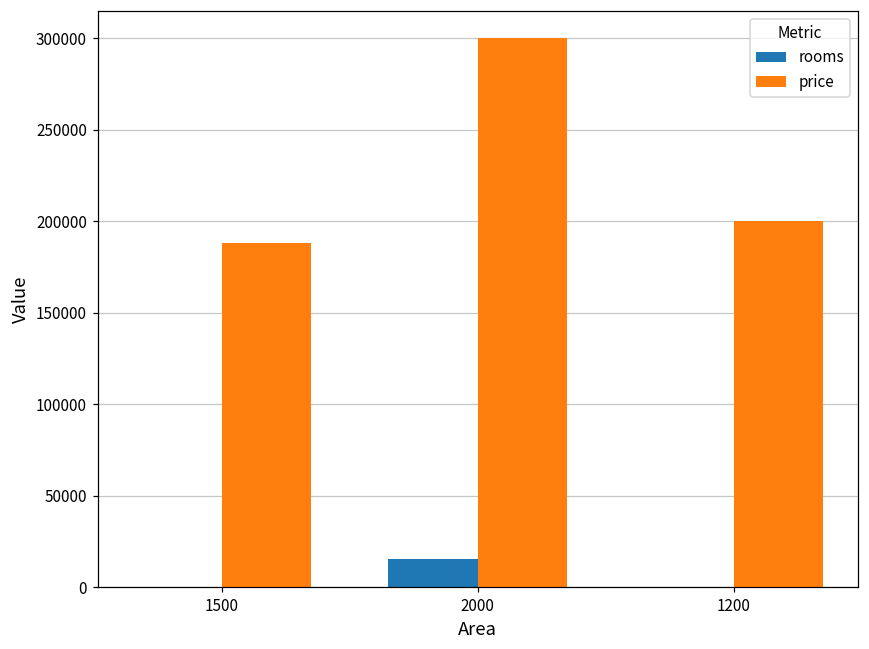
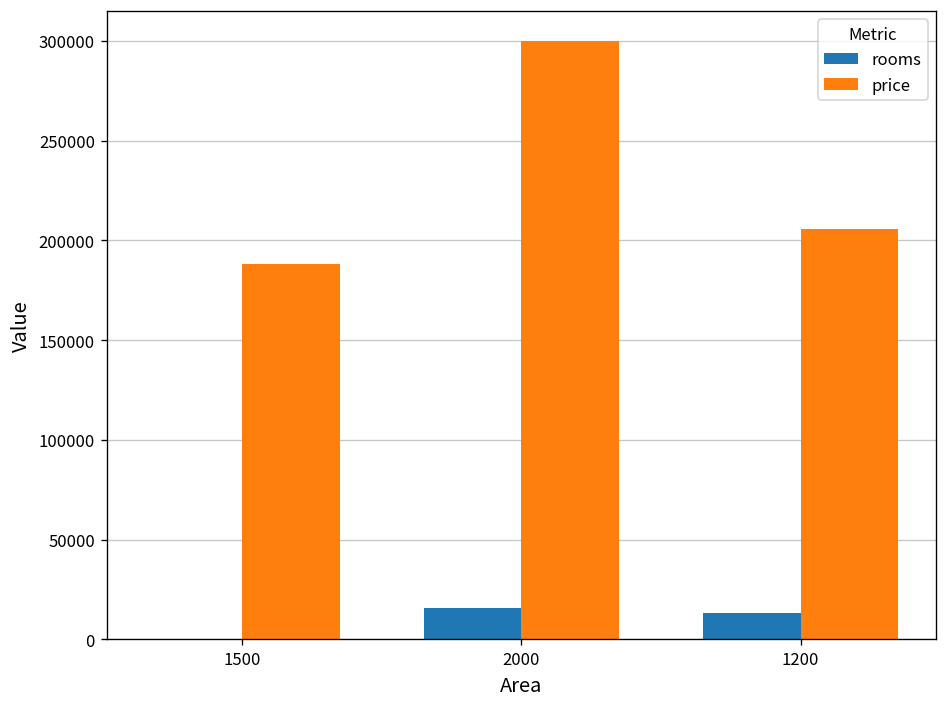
rooms, 1200: 0 -> 13000
price, 1200: 200000 -> 206000
